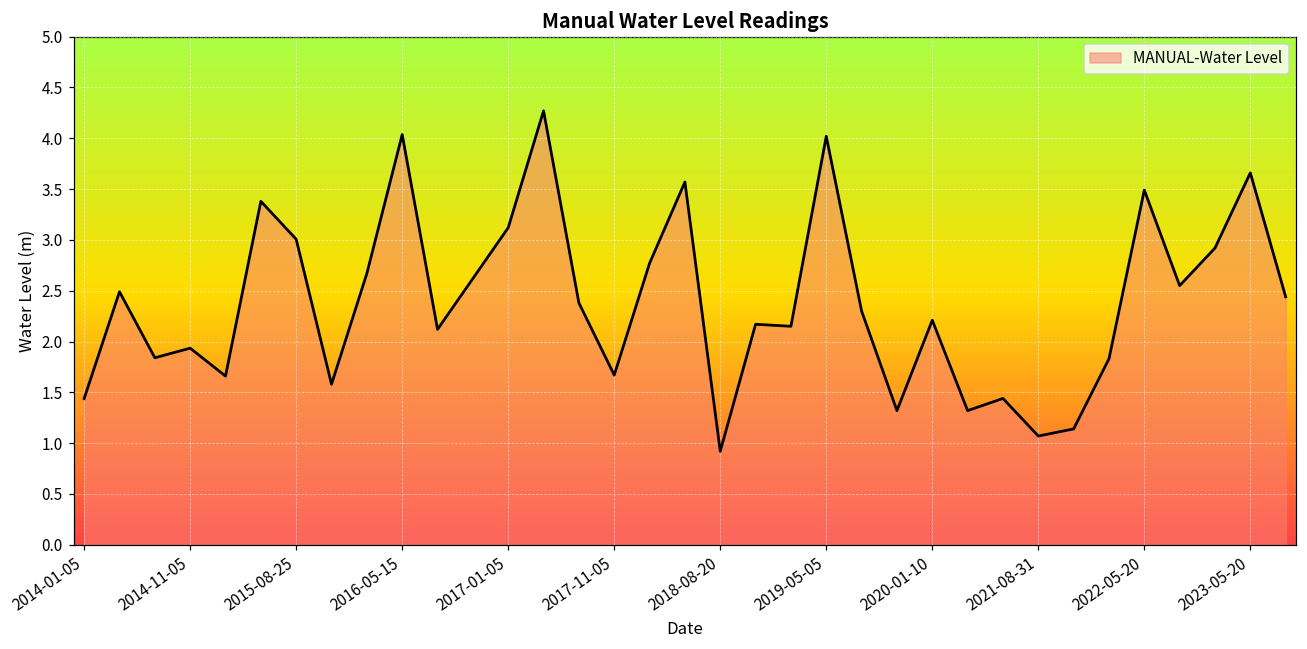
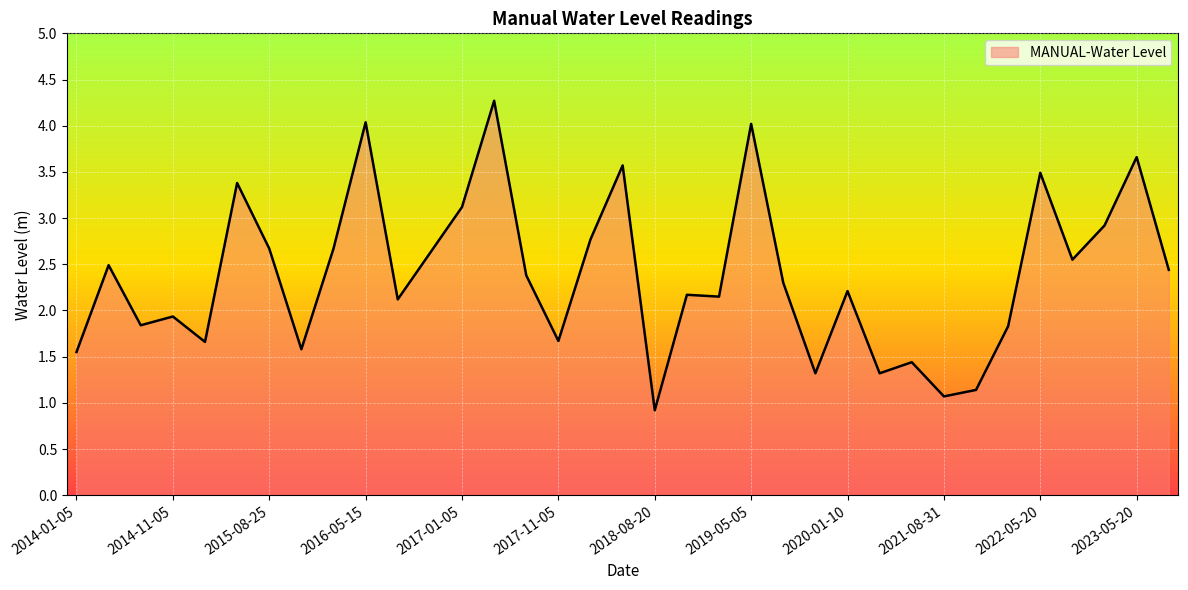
2014-01-05: 1.4 -> 1.5
2015-08-25: 3.0 -> 2.7
